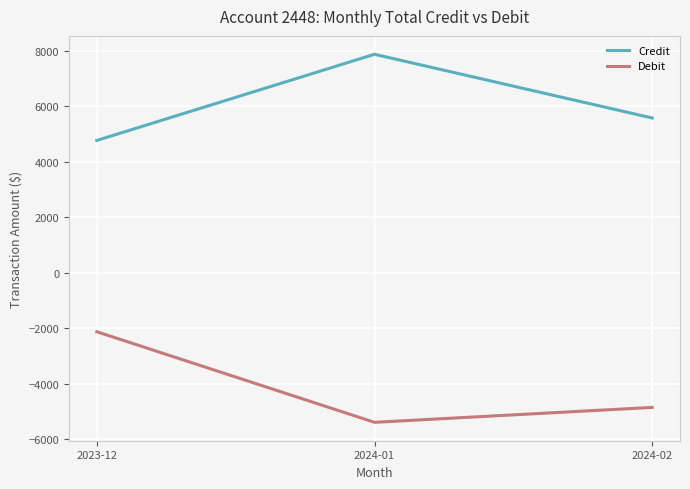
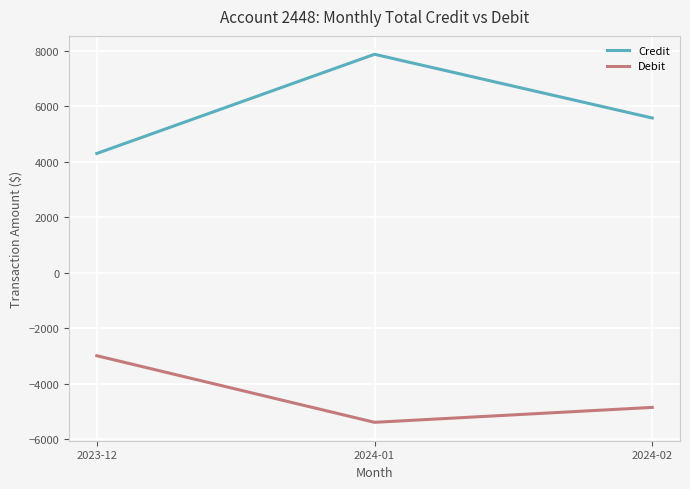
Credit, 2023-12: 4800 -> 4300
Debit, 2023-12: -2100 -> -3000
